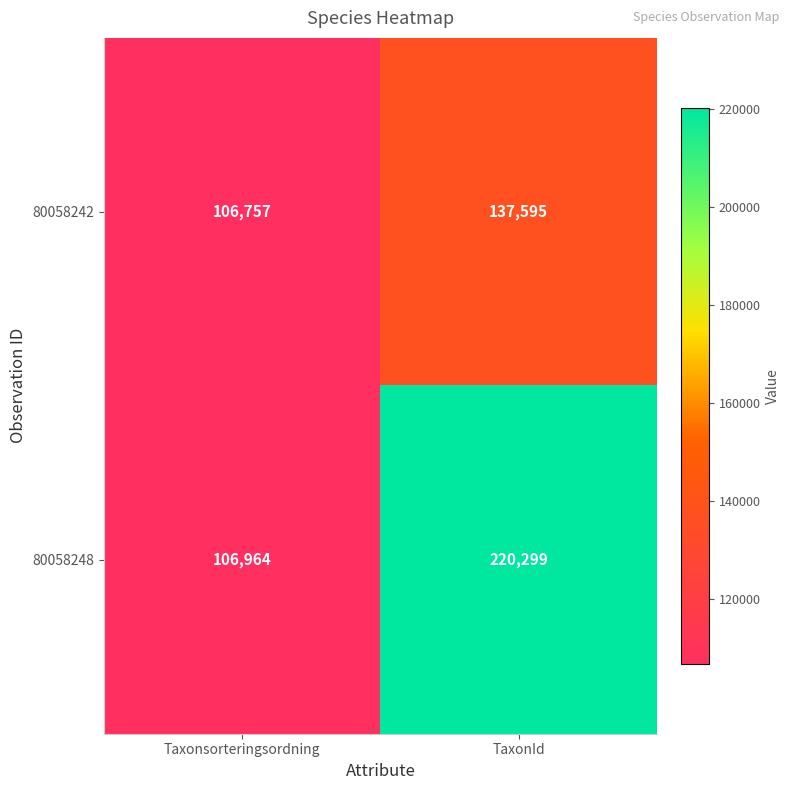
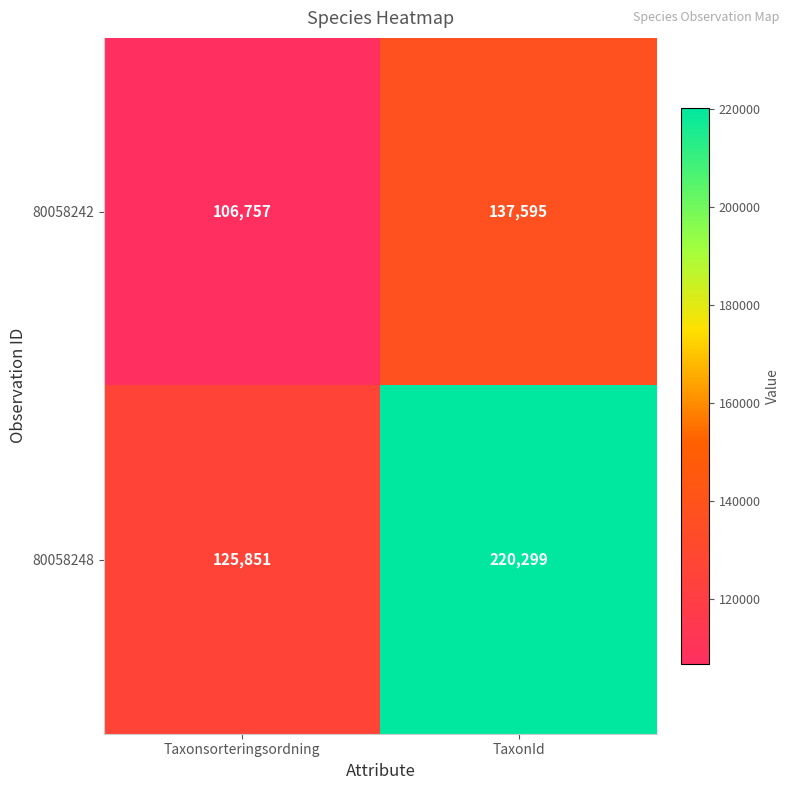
80058248, Taxonsorteringsordning: 106,964 -> 125,851
